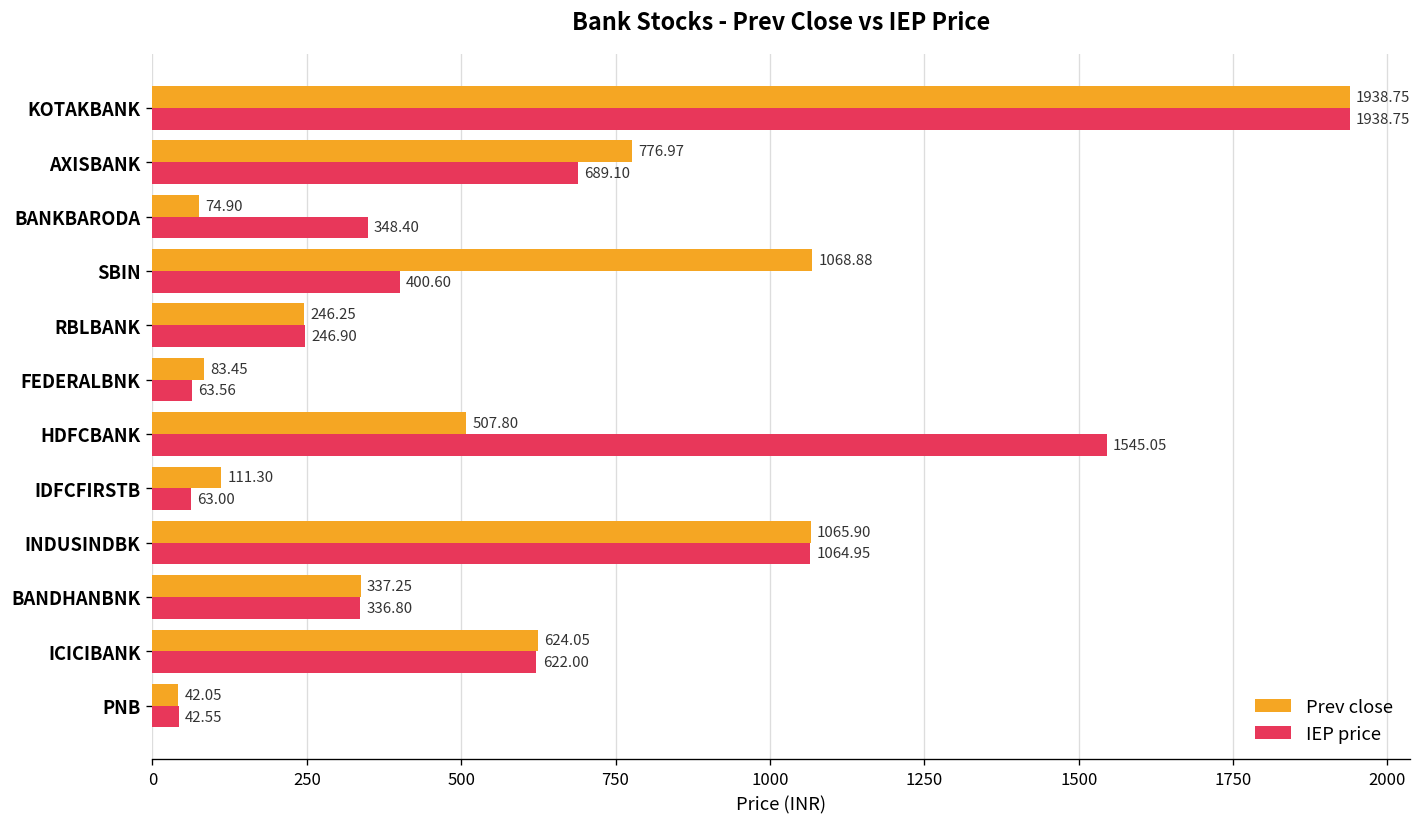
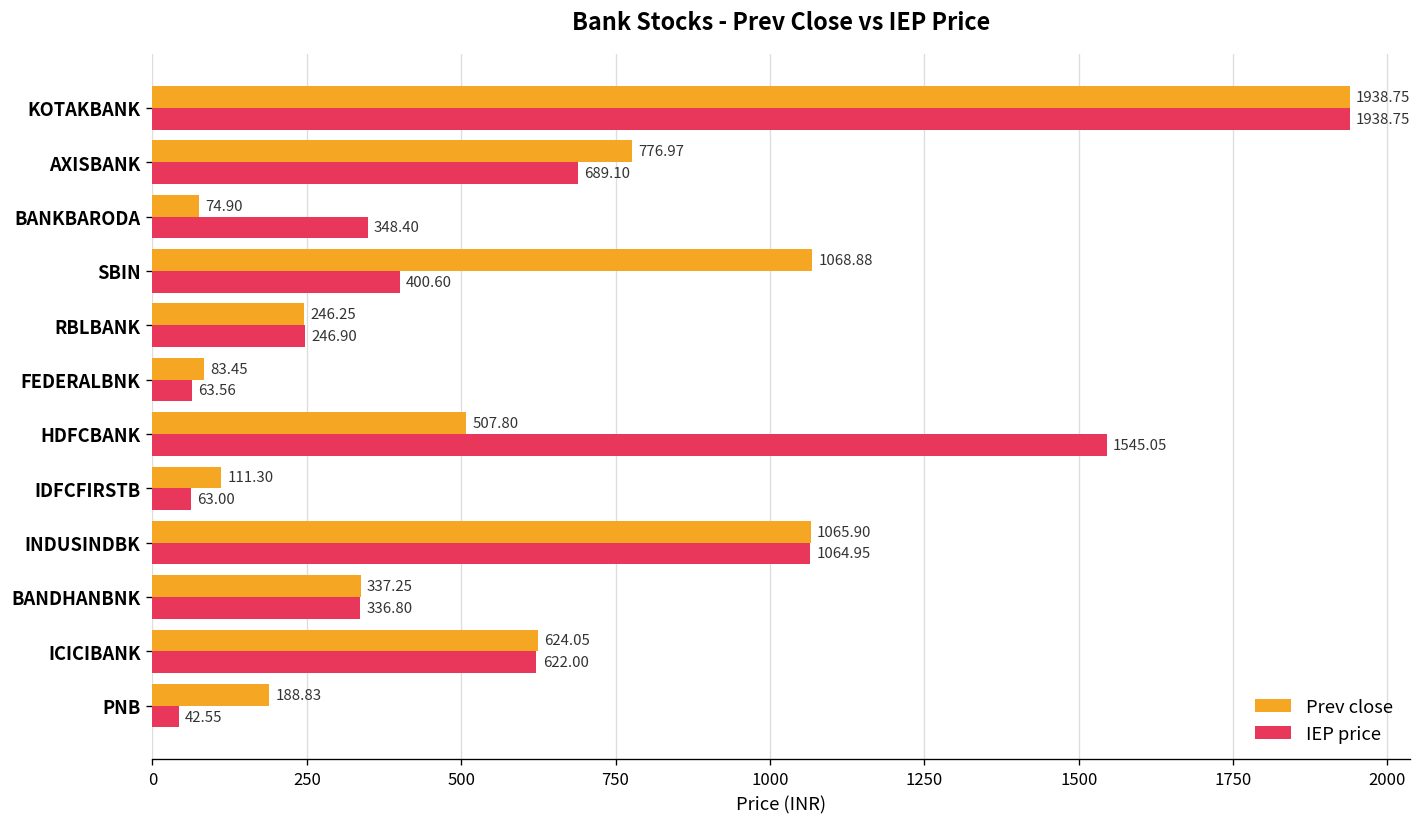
Prev close, PNB: 42.05 -> 188.83
